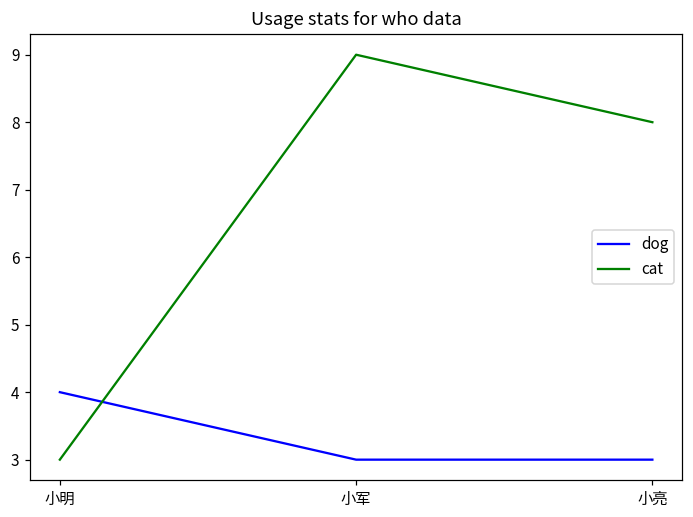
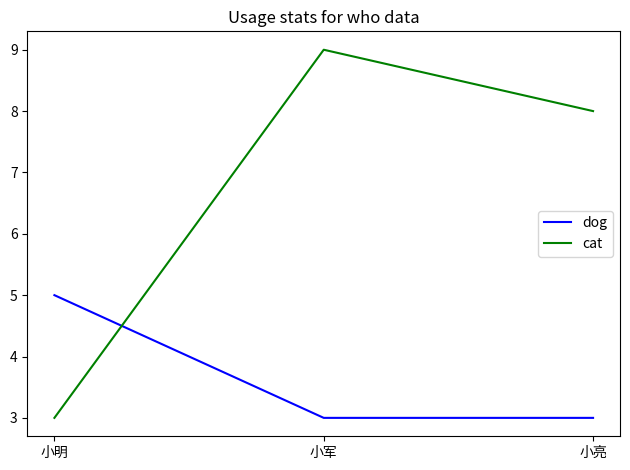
dog, 小明: 4 -> 5
